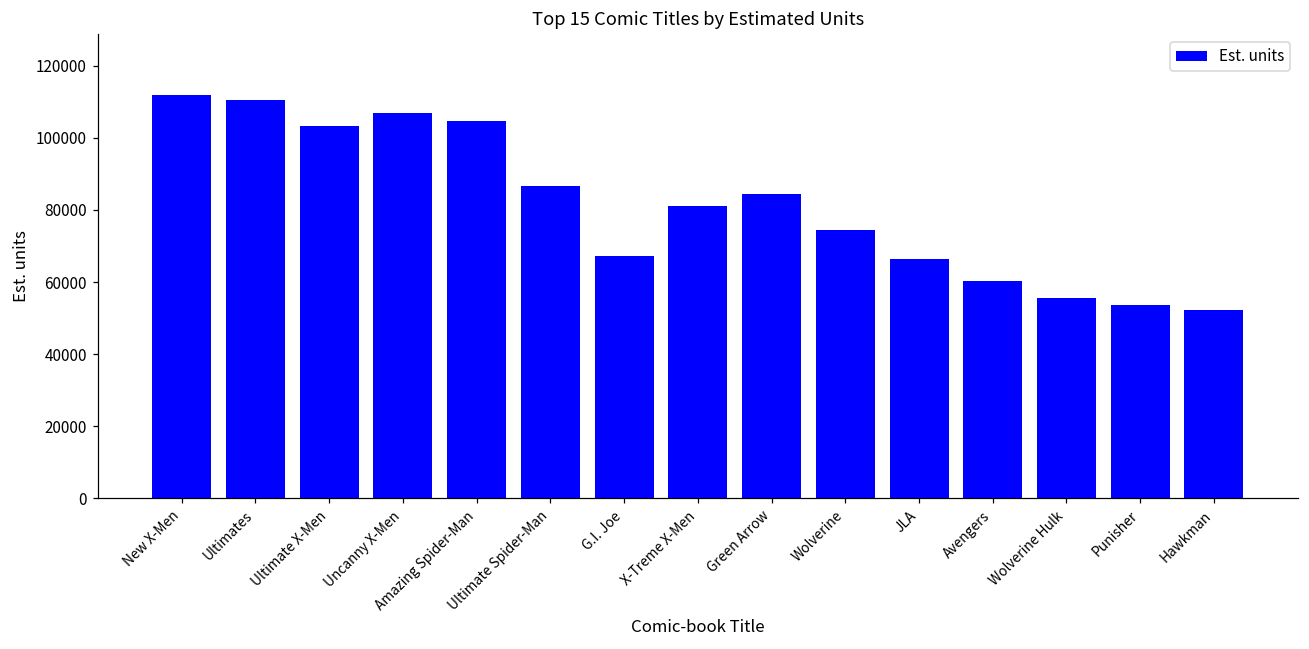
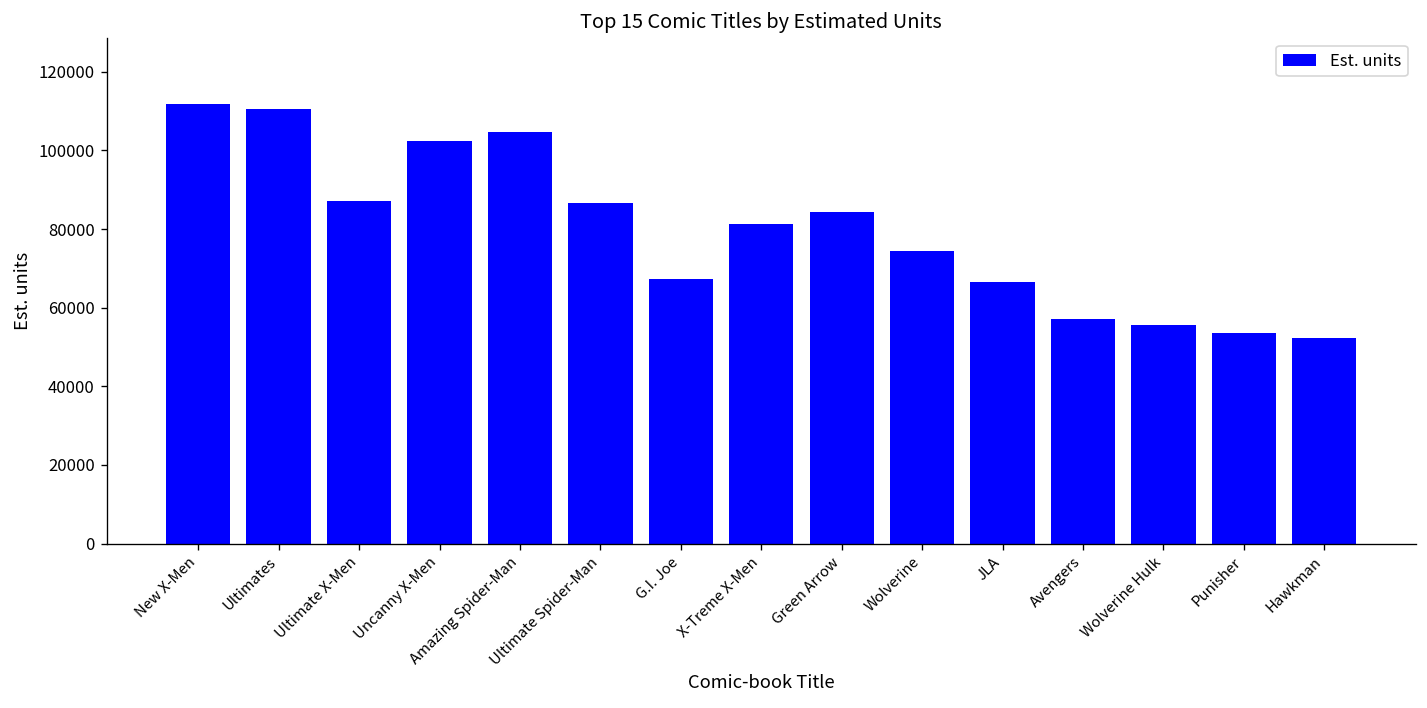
Ultimate X-Men: 103000 -> 87000
Uncanny X-Men: 107000 -> 102000
Avengers: 60000 -> 57000
